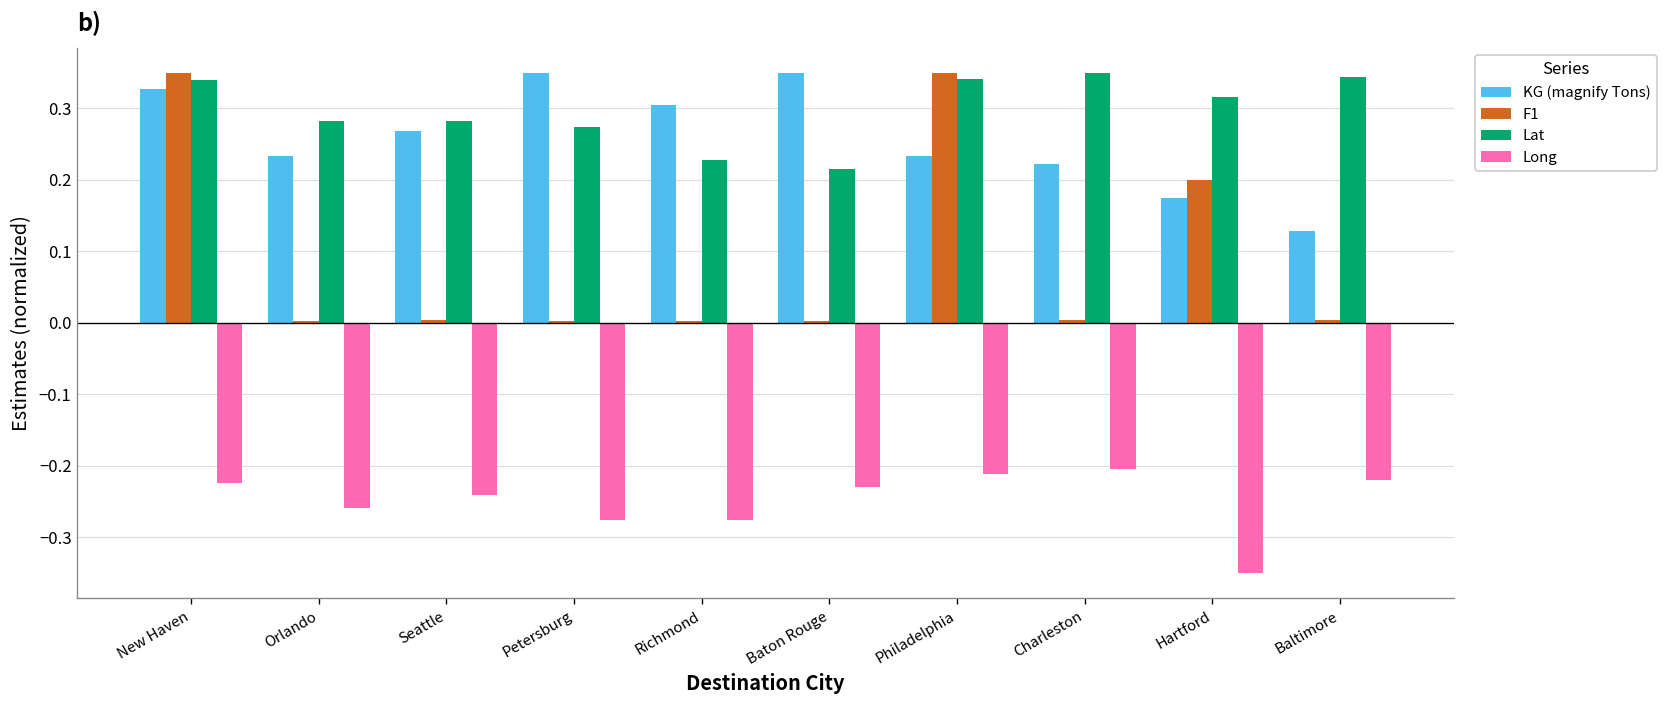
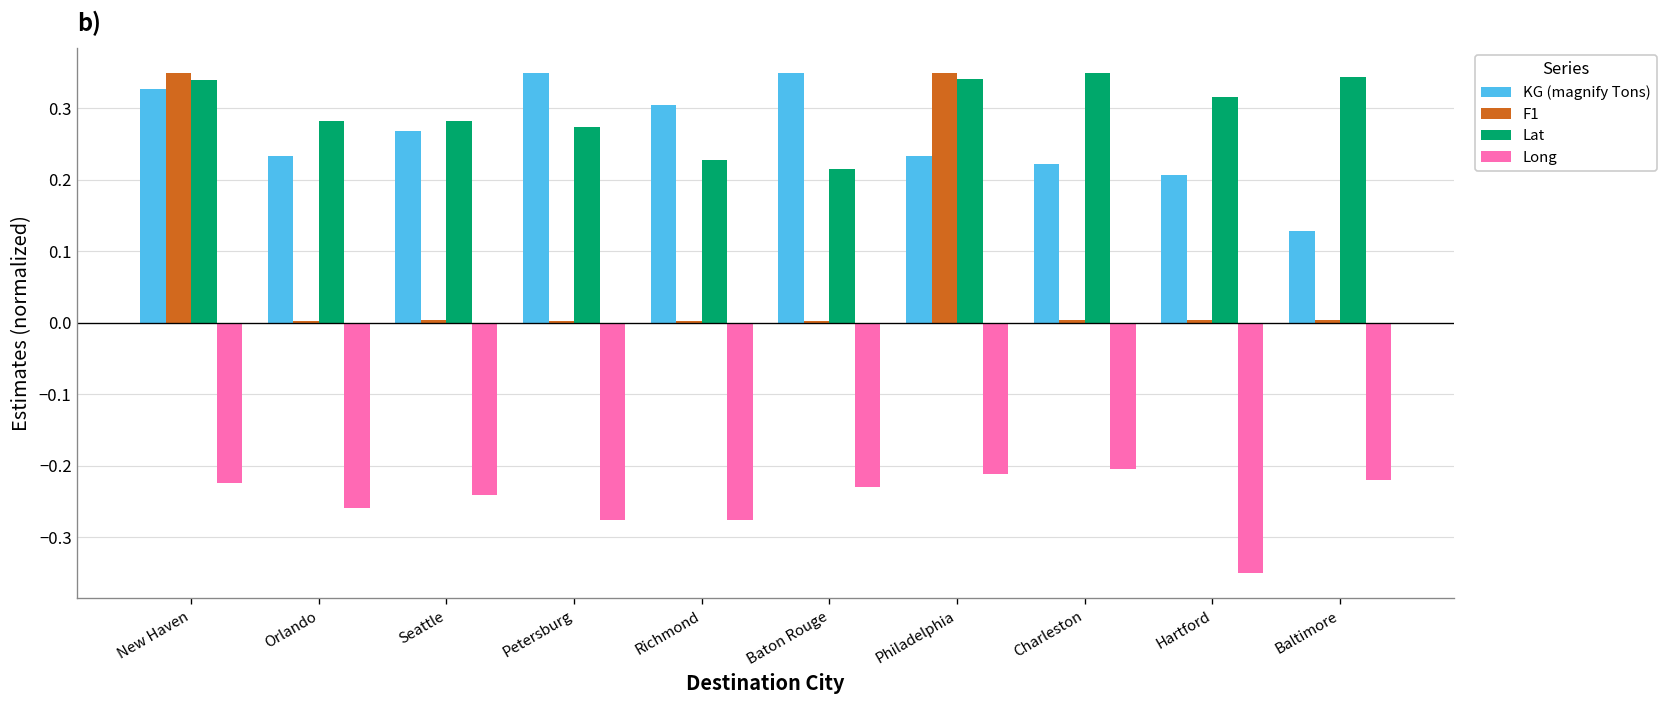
KG (magnify Tons), Hartford: 0.18 -> 0.21
F1, Hartford: 0.20 -> 0.00
